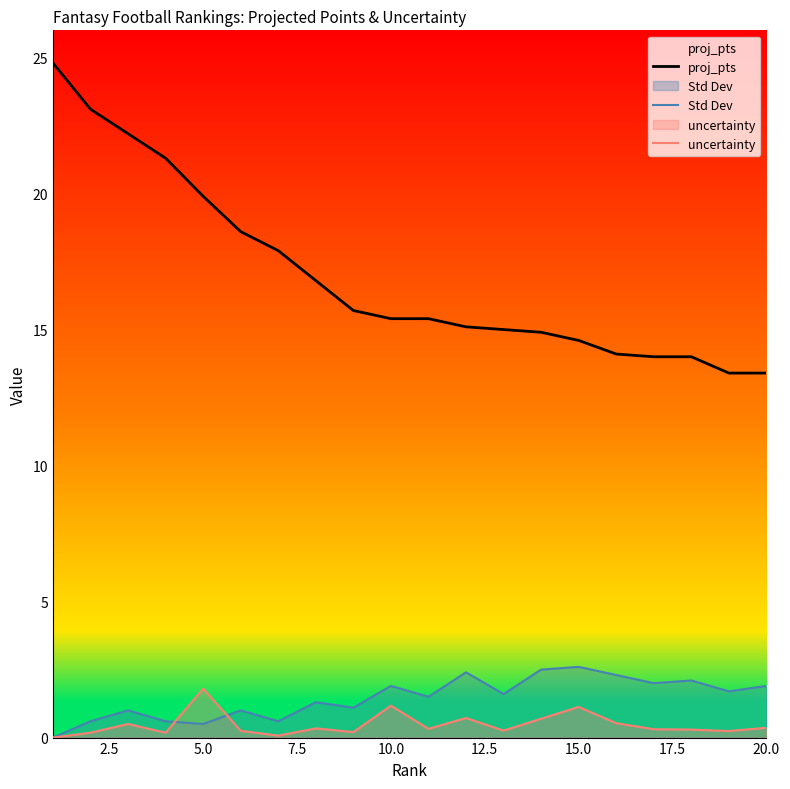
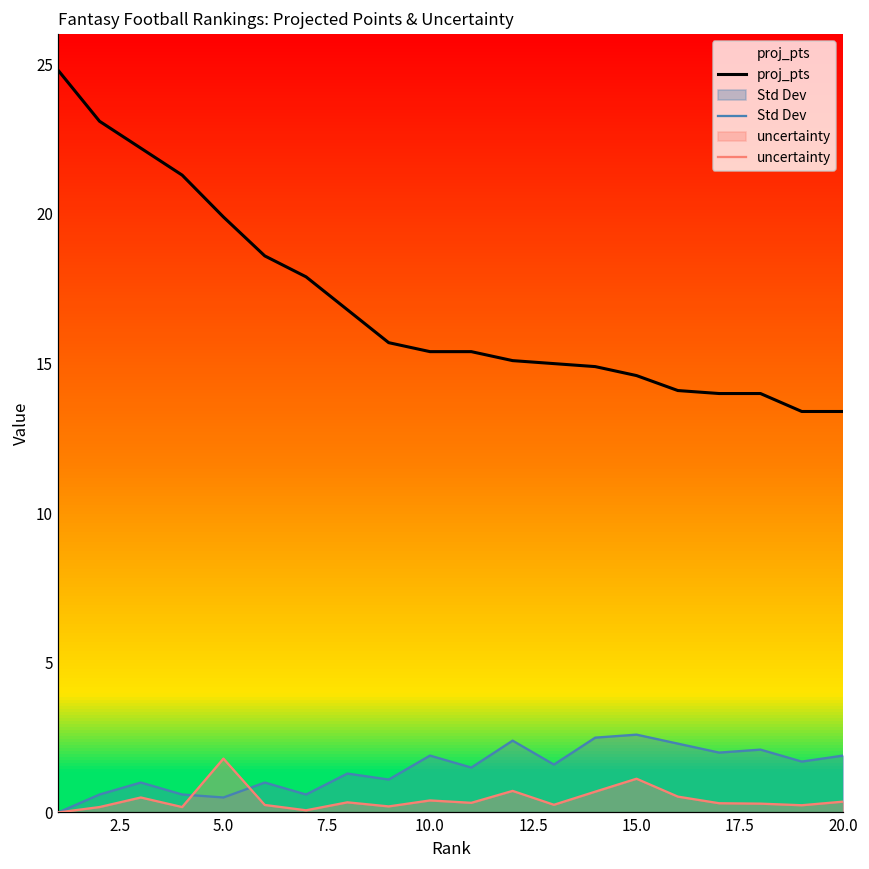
uncertainty, 10.0: 1.2 -> 0.4
